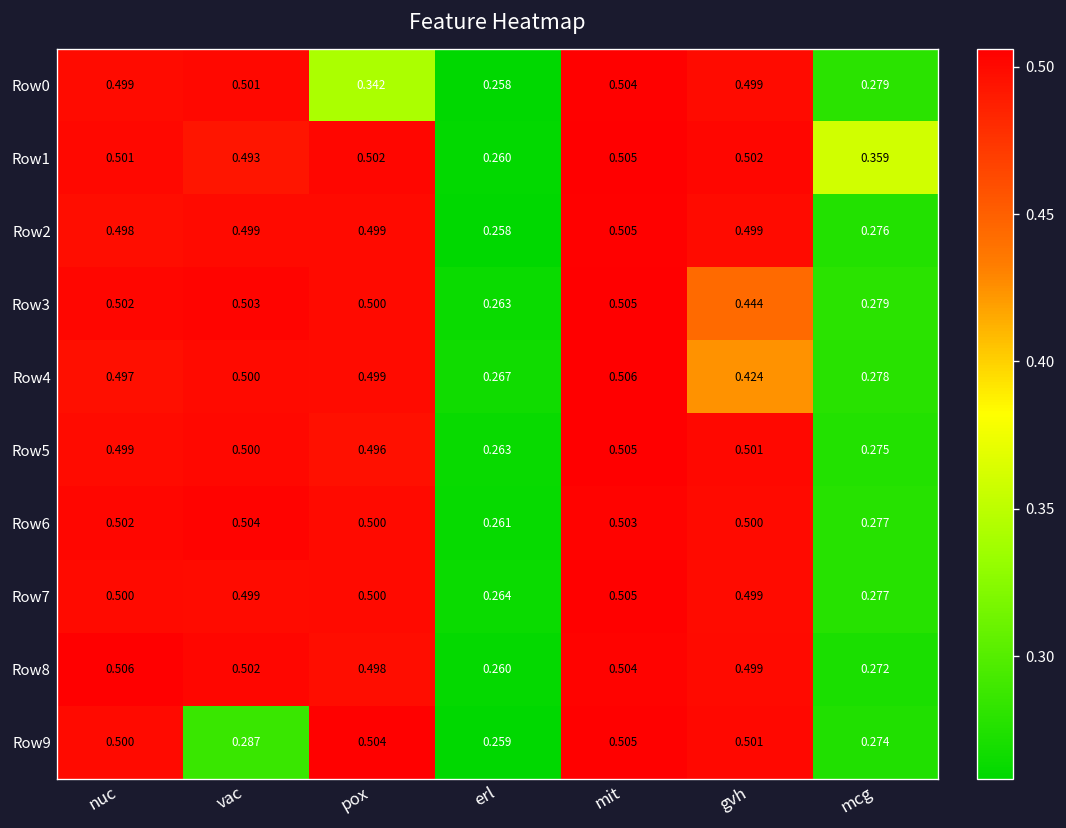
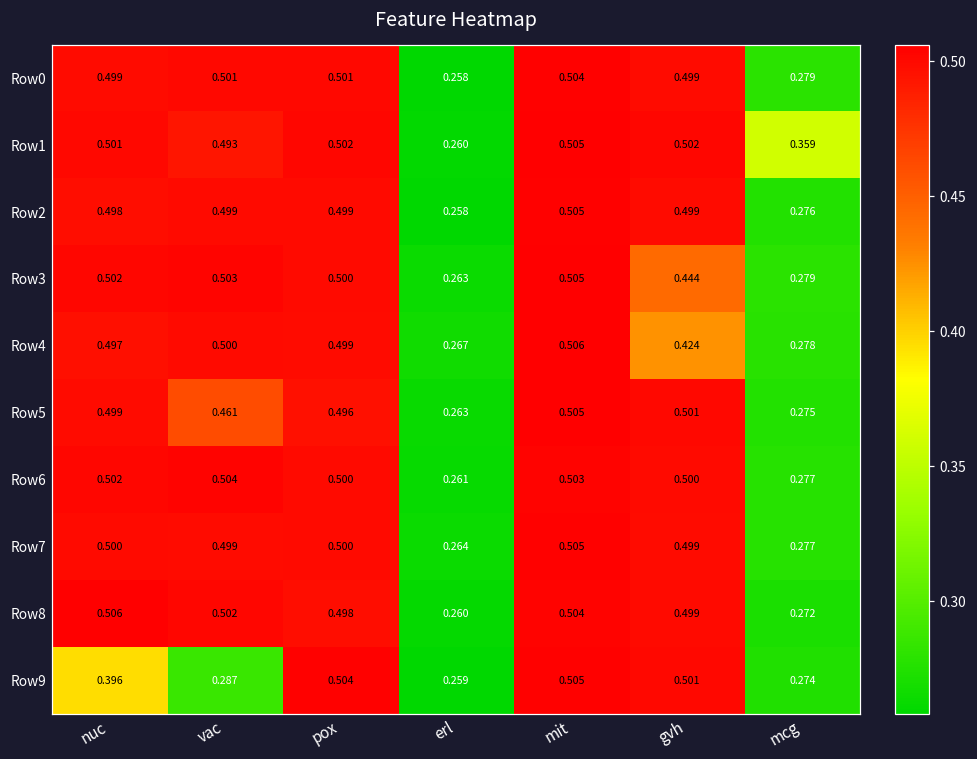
Row0, pox: 0.342 -> 0.501
Row5, vac: 0.500 -> 0.461
Row9, nuc: 0.500 -> 0.396
